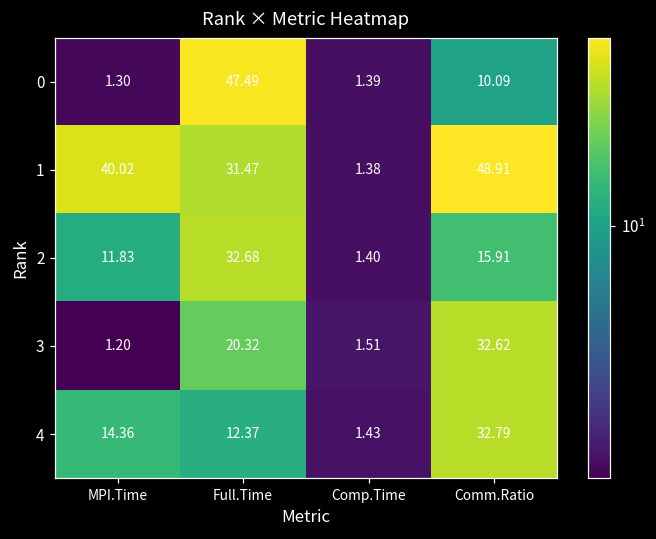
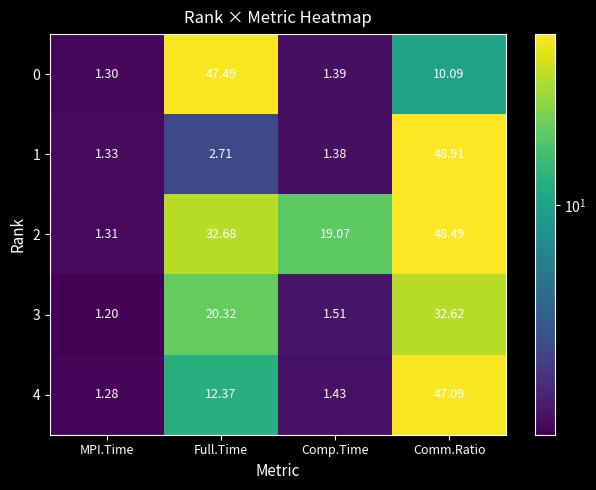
1, MPI.Time: 40.02 -> 1.33
1, Full.Time: 31.47 -> 2.71
2, MPI.Time: 11.83 -> 1.31
2, Comp.Time: 1.40 -> 19.07
2, Comm.Ratio: 15.91 -> 48.49
4, MPI.Time: 14.36 -> 1.28
4, Comm.Ratio: 32.79 -> 47.09
